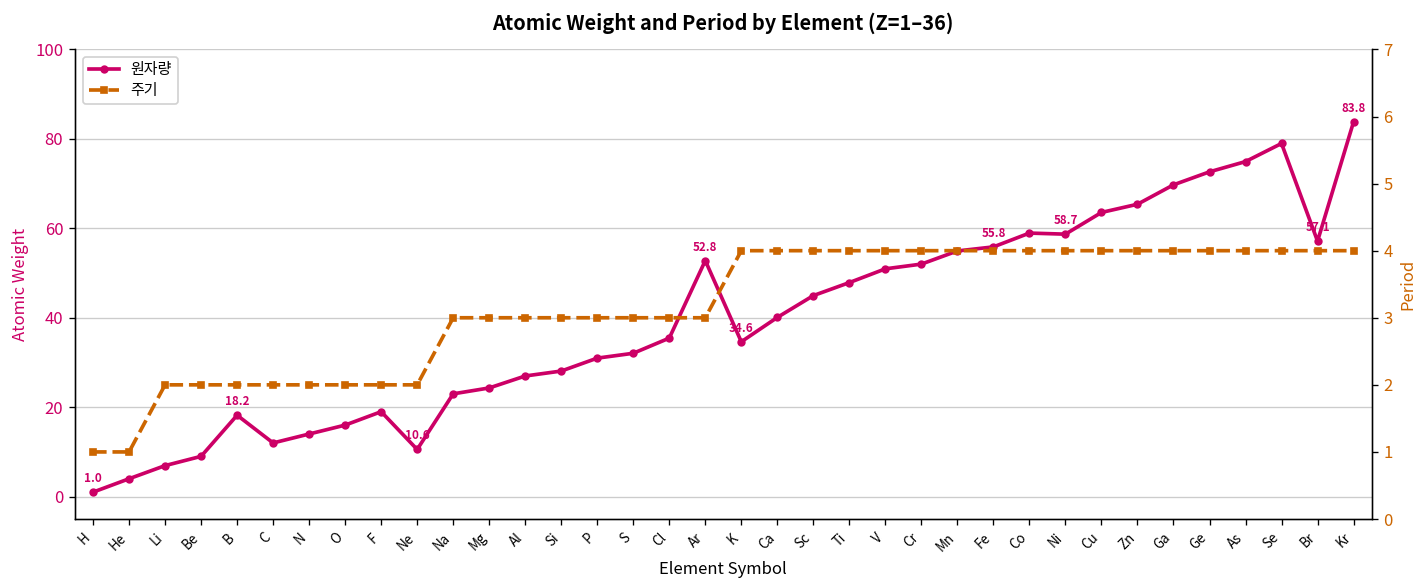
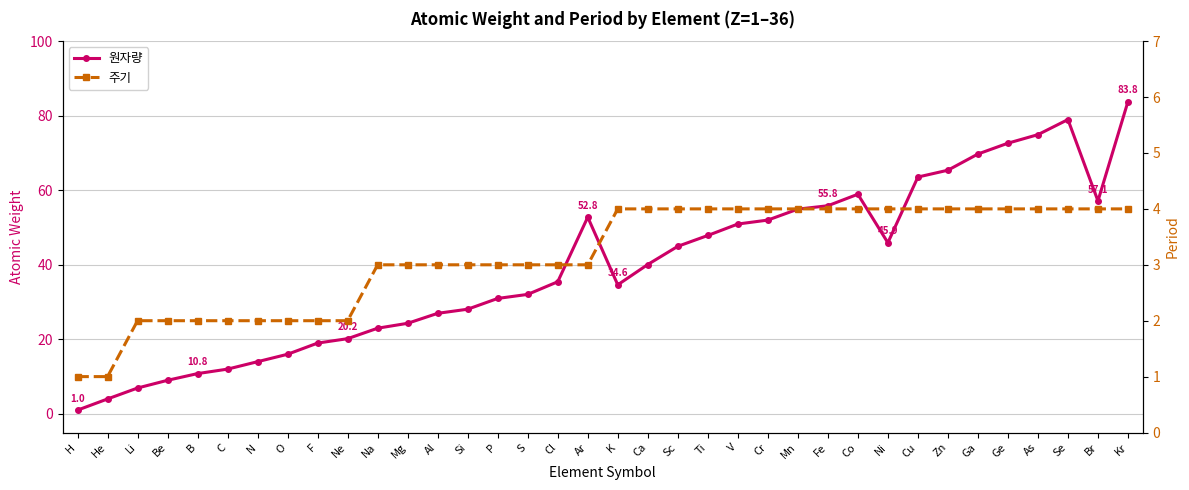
원자량, B: 18.2 -> 10.8
원자량, Ne: 10.6 -> 20.2
원자량, Ni: 58.7 -> 45.9
